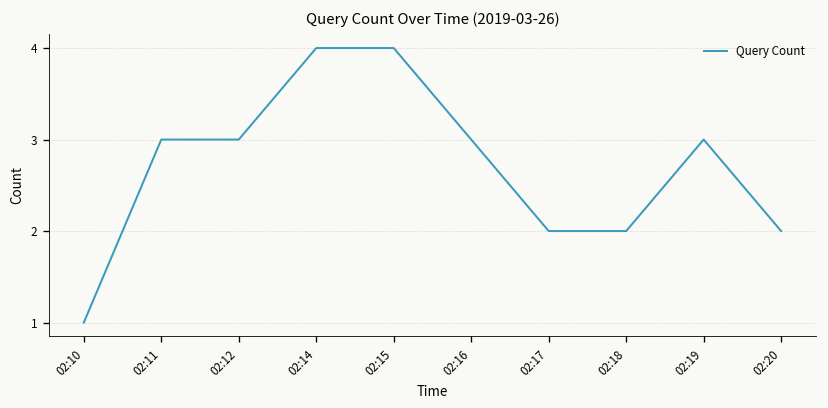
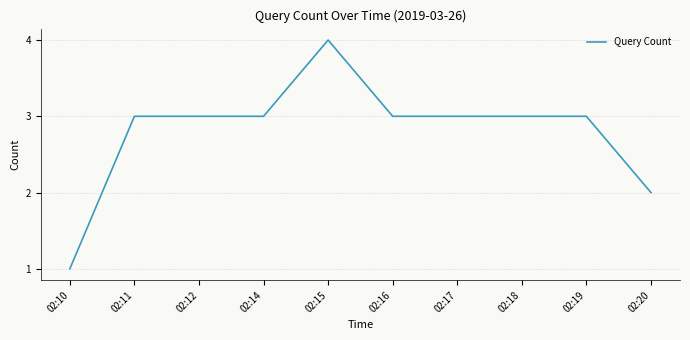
02:14: 4 -> 3
02:17: 2 -> 3
02:18: 2 -> 3
